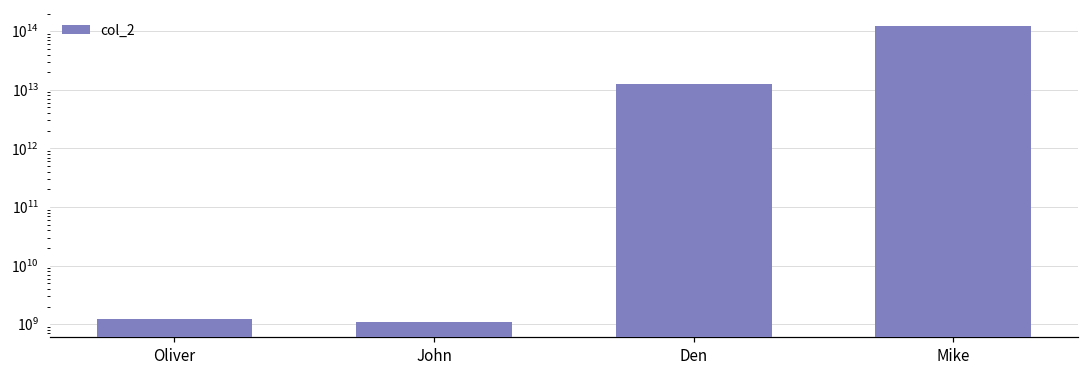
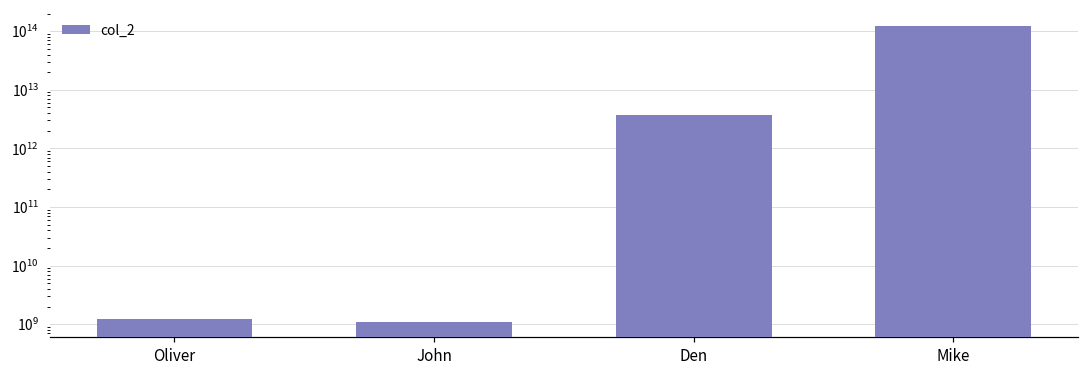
Den: 12000000000000 -> 4000000000000
